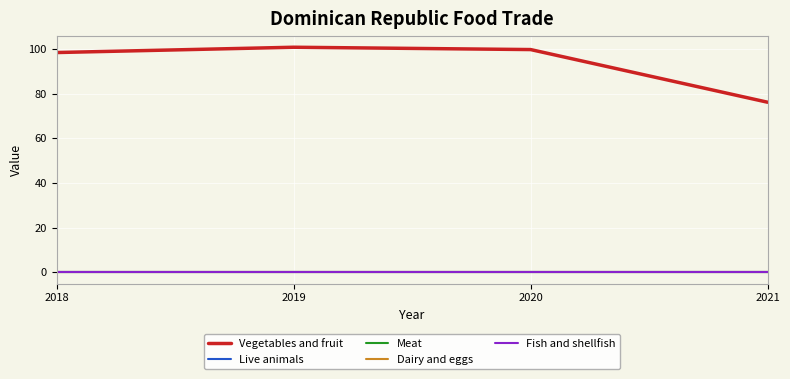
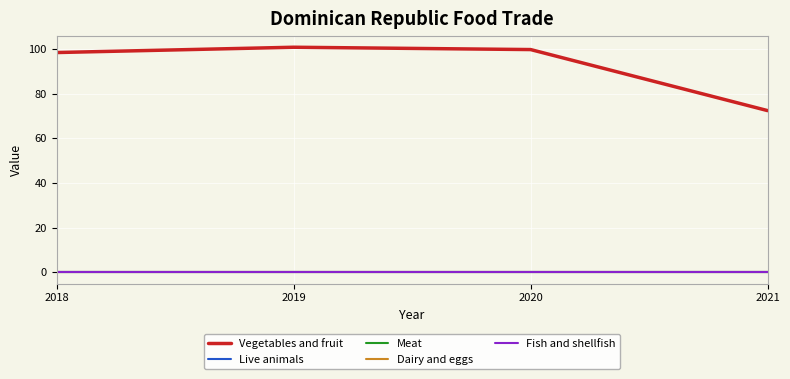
Vegetables and fruit, 2021: 76 -> 72
